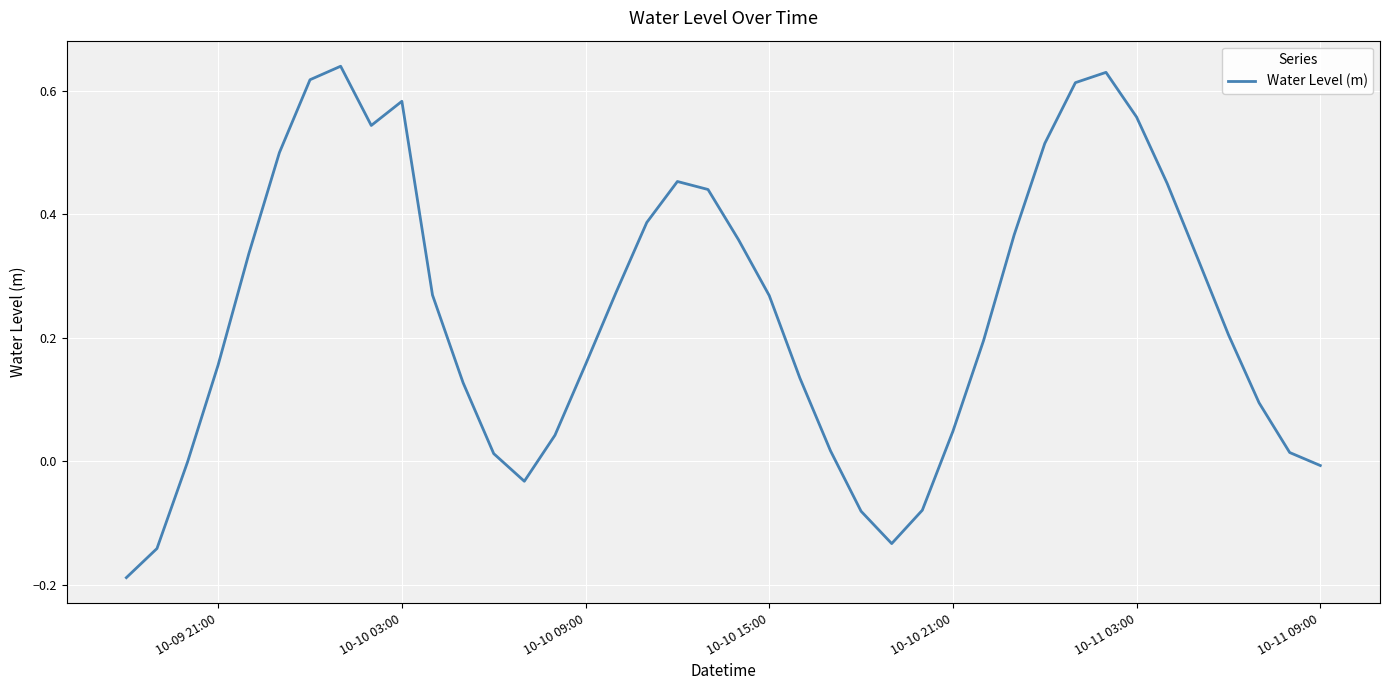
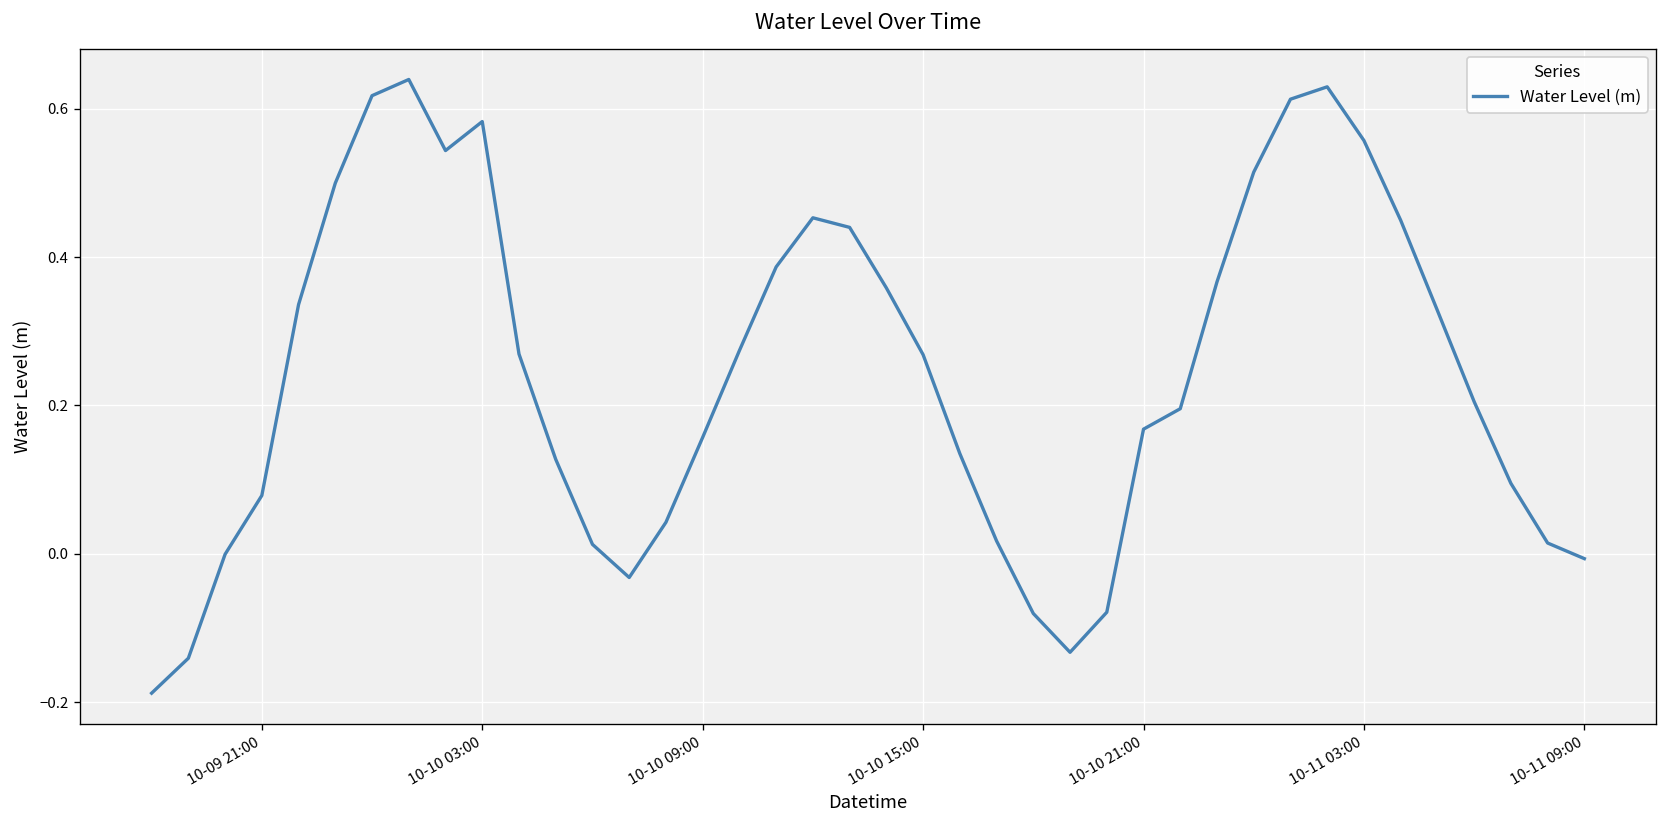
10-09 21:00: 0.16 -> 0.08
10-10 21:00: 0.05 -> 0.17
